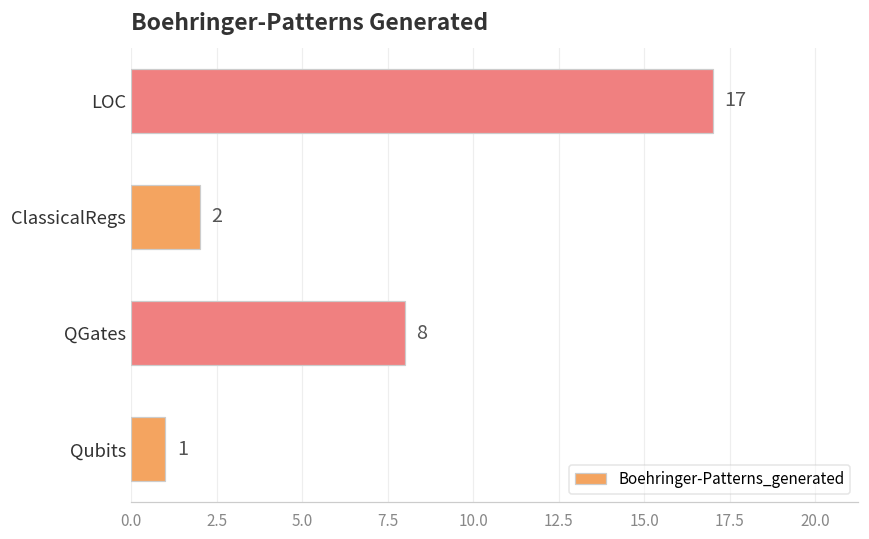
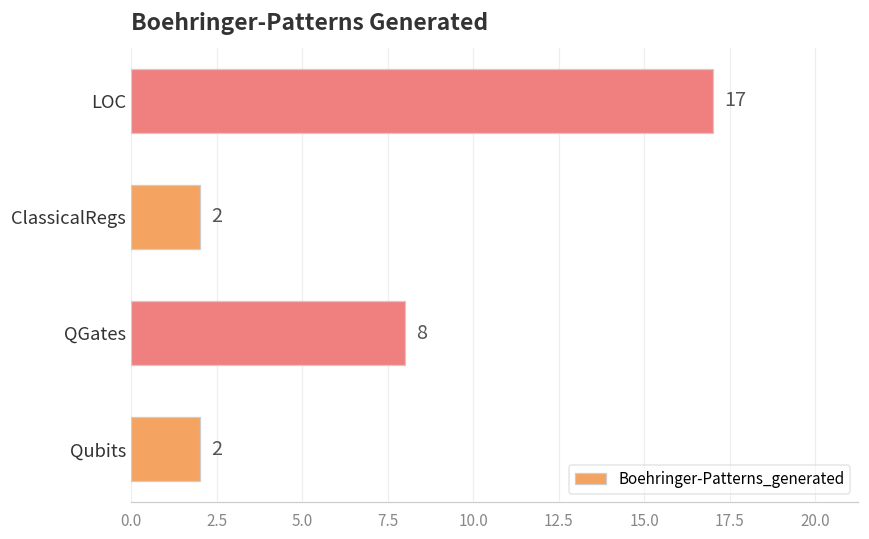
Qubits: 1 -> 2
